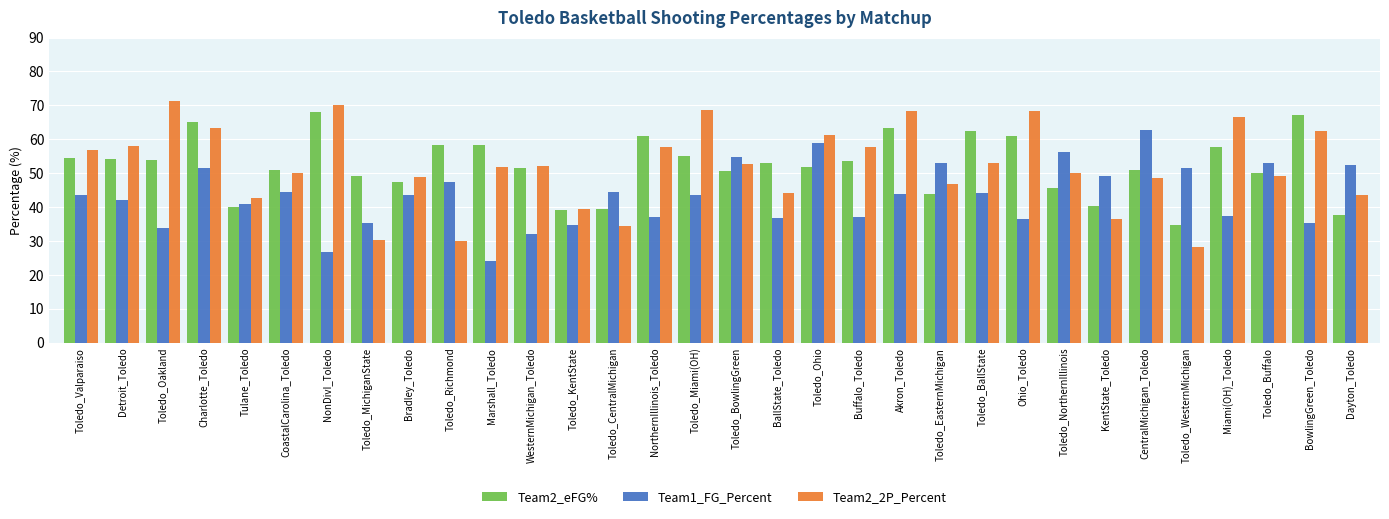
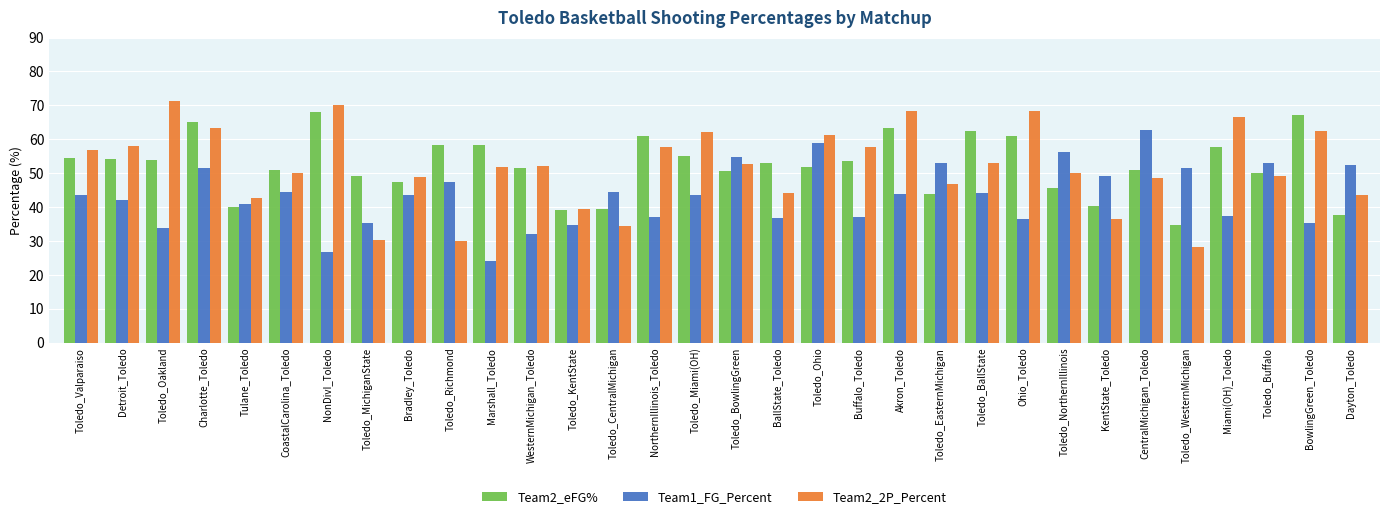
Team2_2P_Percent, Toledo_Miami(OH): 69 -> 62
